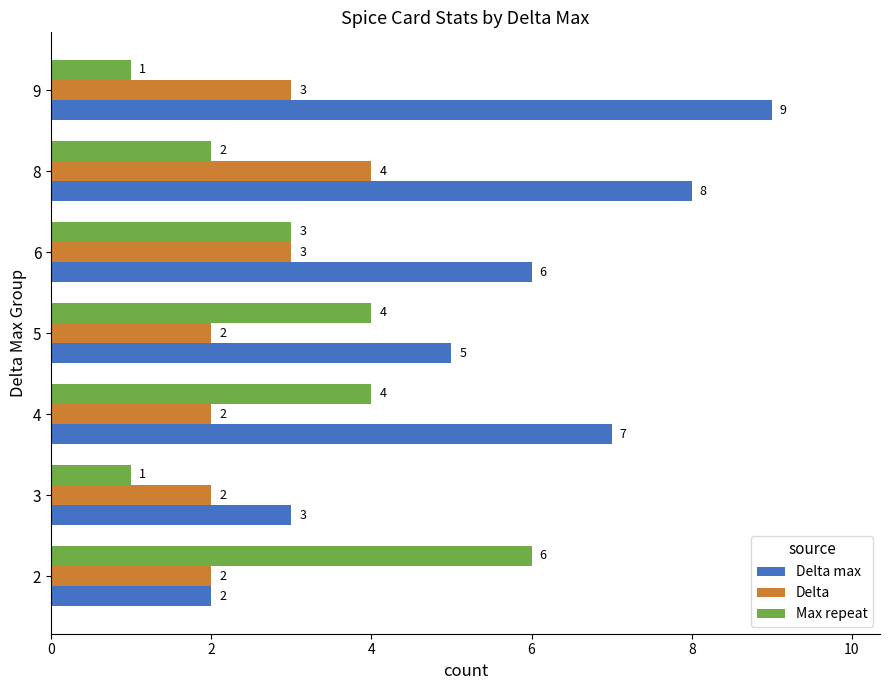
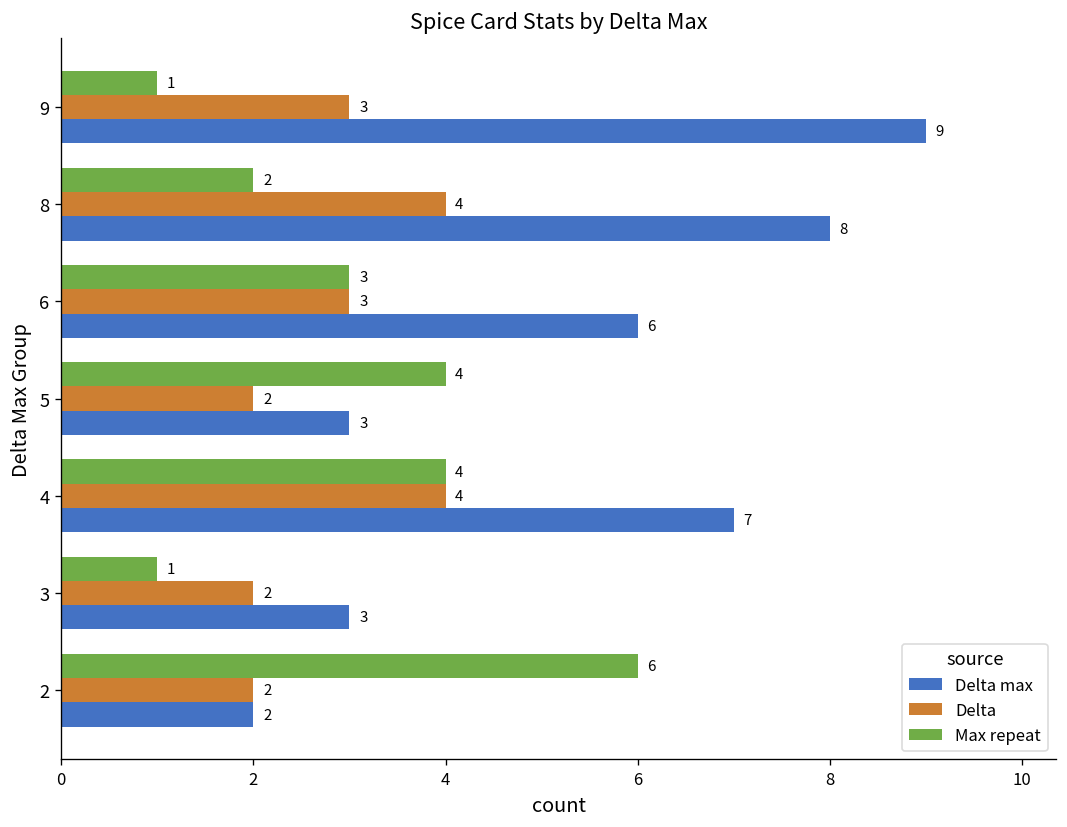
Delta max, 5: 5 -> 3
Delta, 4: 2 -> 4
